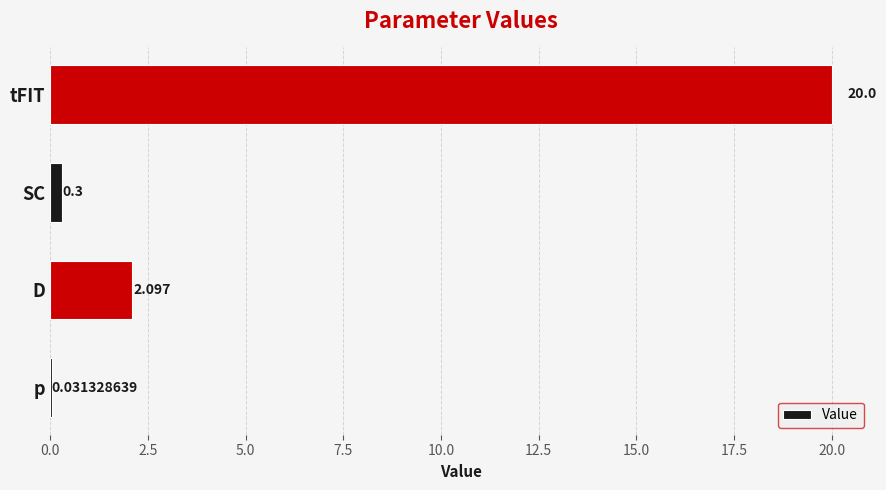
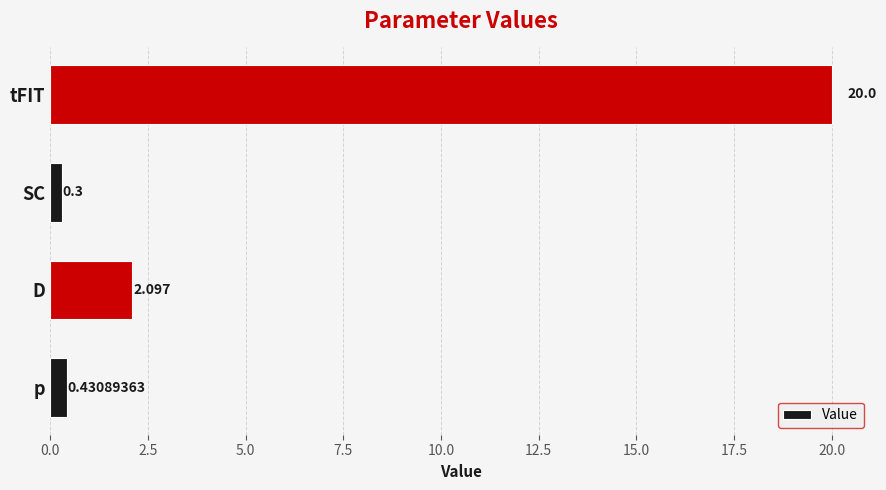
p: 0.031328639 -> 0.43089363
